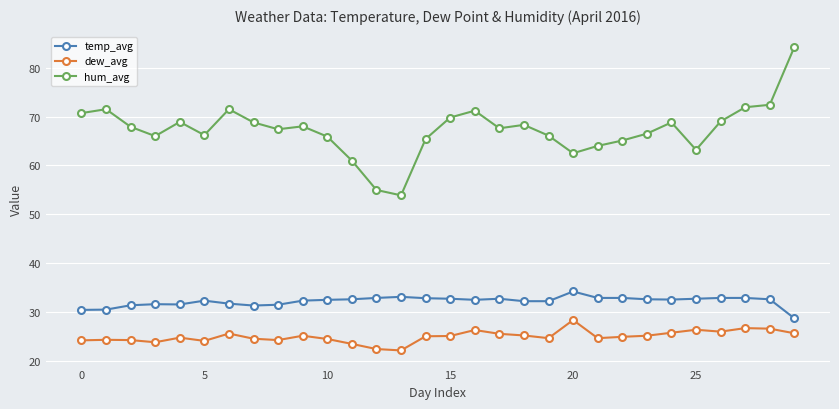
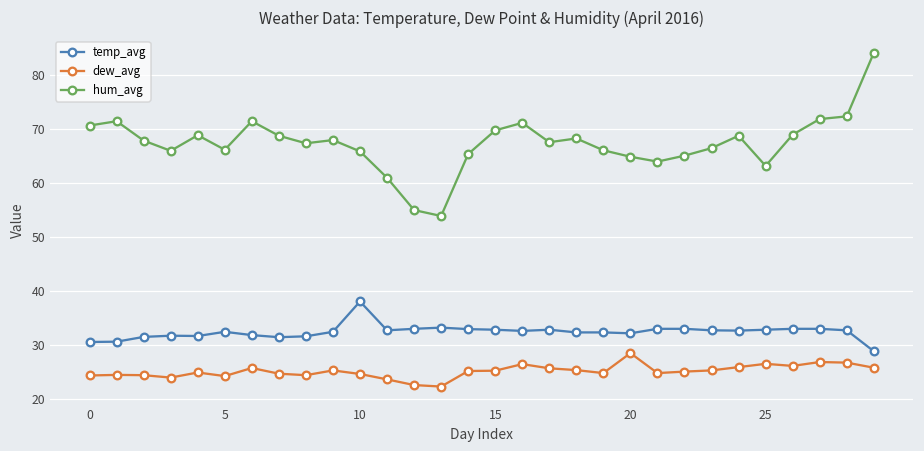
temp_avg, 10: 33 -> 38
temp_avg, 20: 34 -> 32
hum_avg, 20: 63 -> 65
